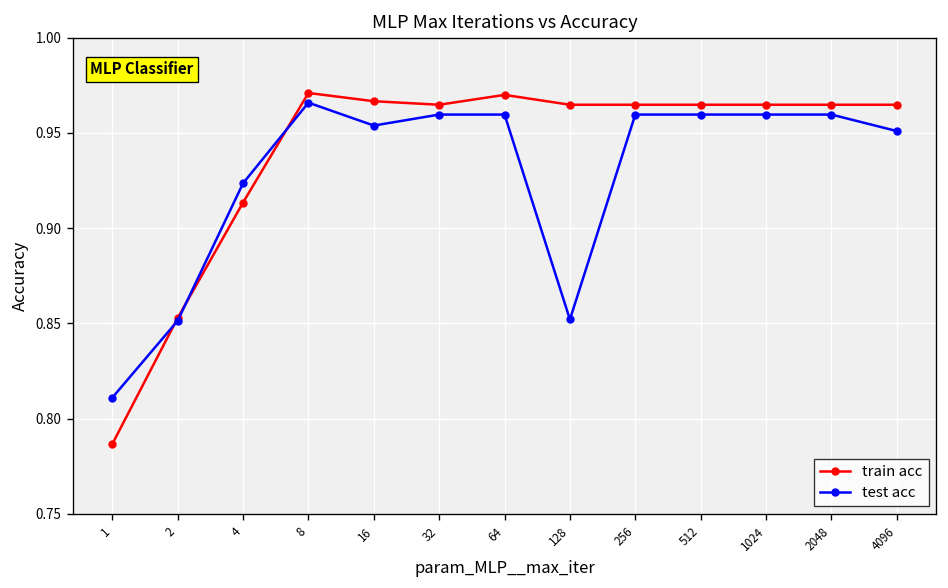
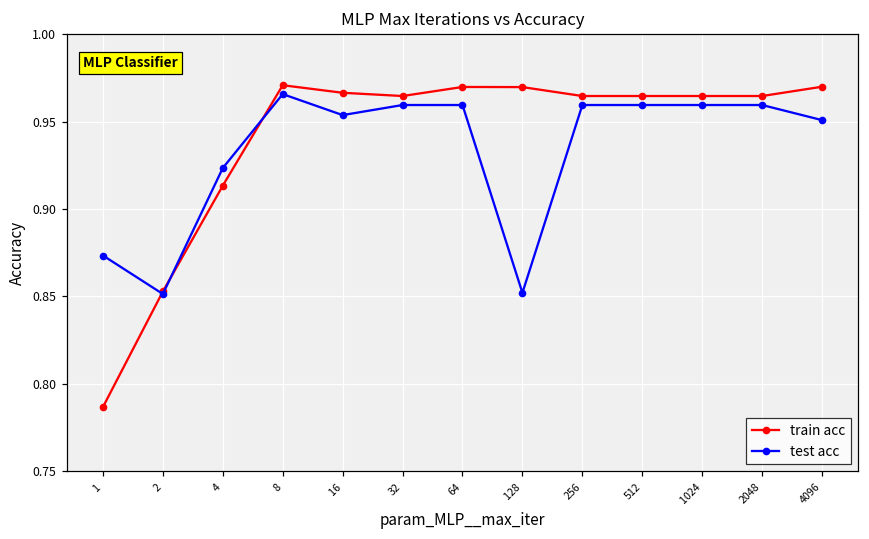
test acc, 1: 0.811 -> 0.873
train acc, 128: 0.965 -> 0.970
train acc, 4096: 0.965 -> 0.970
